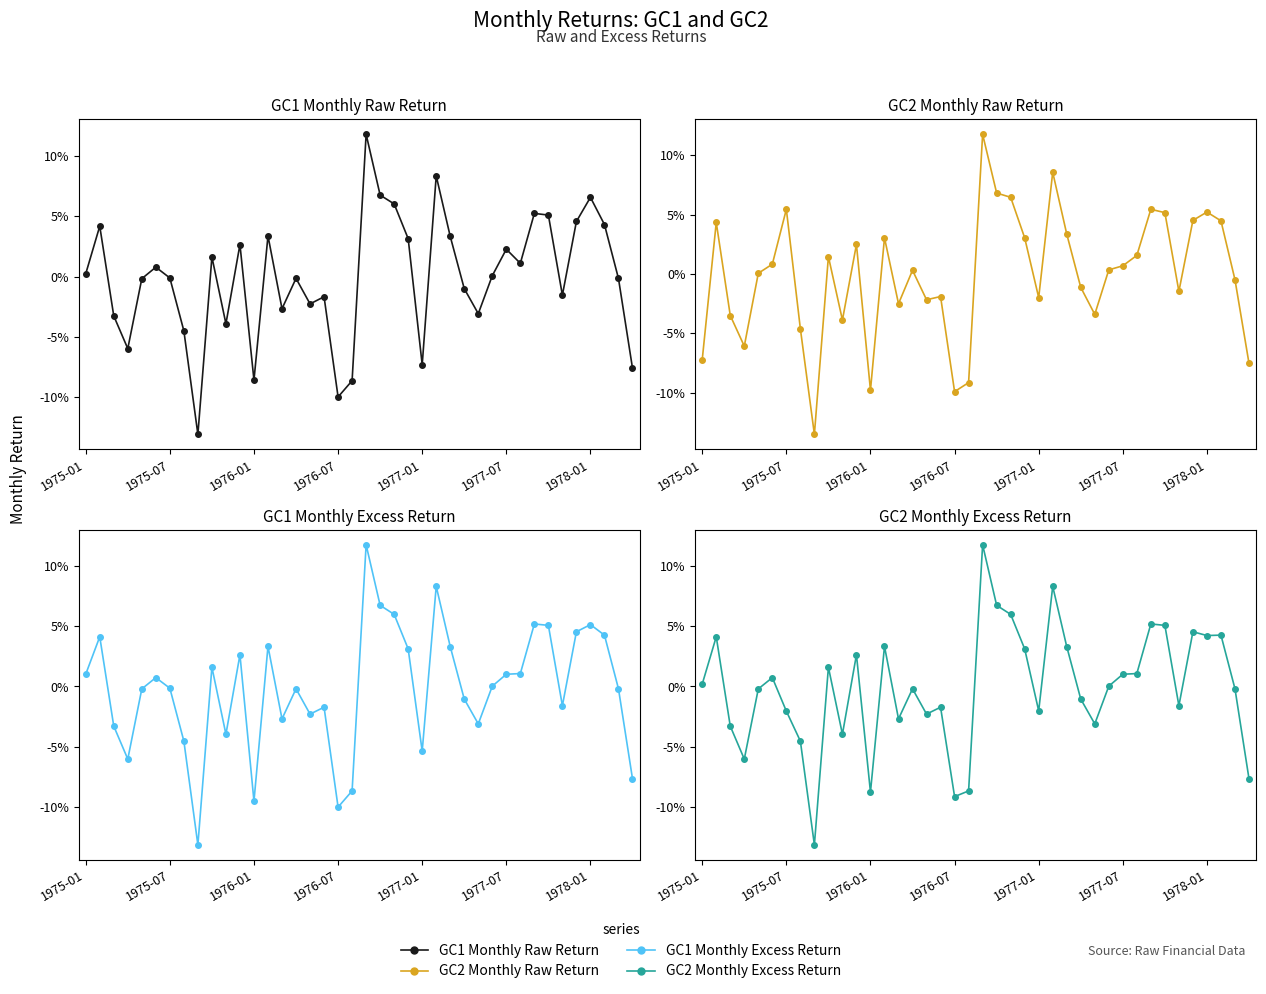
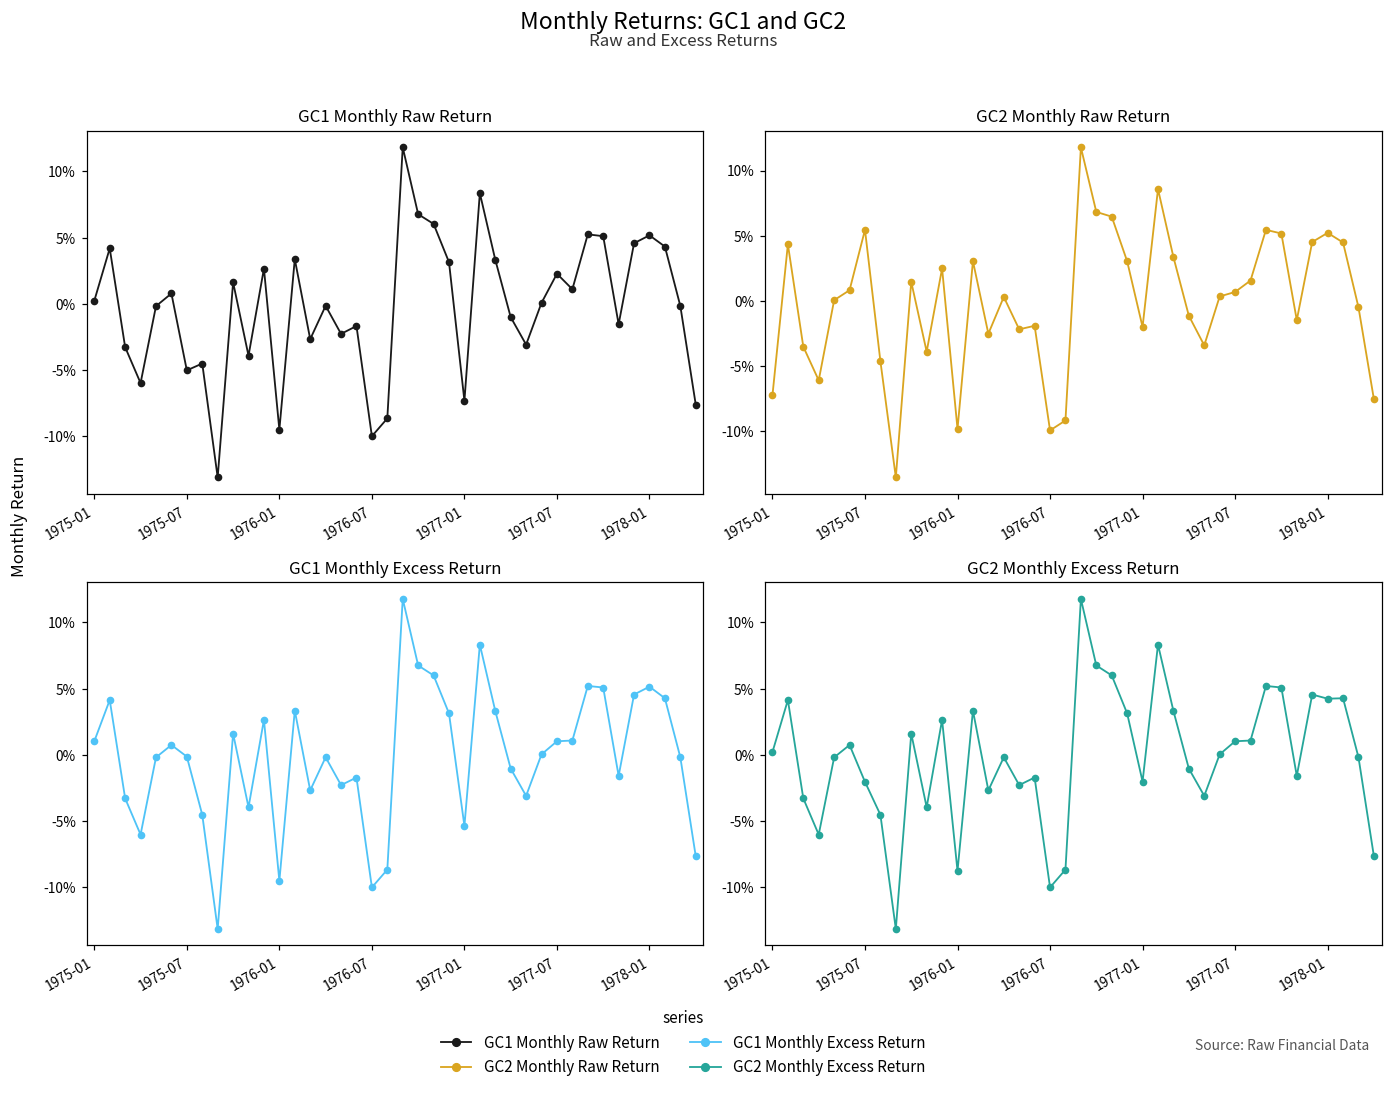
GC1 Monthly Raw Return, 1975-07: -0.1% -> -5.0%
GC1 Monthly Raw Return, 1976-01: -8.6% -> -9.5%
GC1 Monthly Raw Return, 1978-01: 6.6% -> 5.2%
GC2 Monthly Excess Return, 1976-07: -9.2% -> -10.0%
